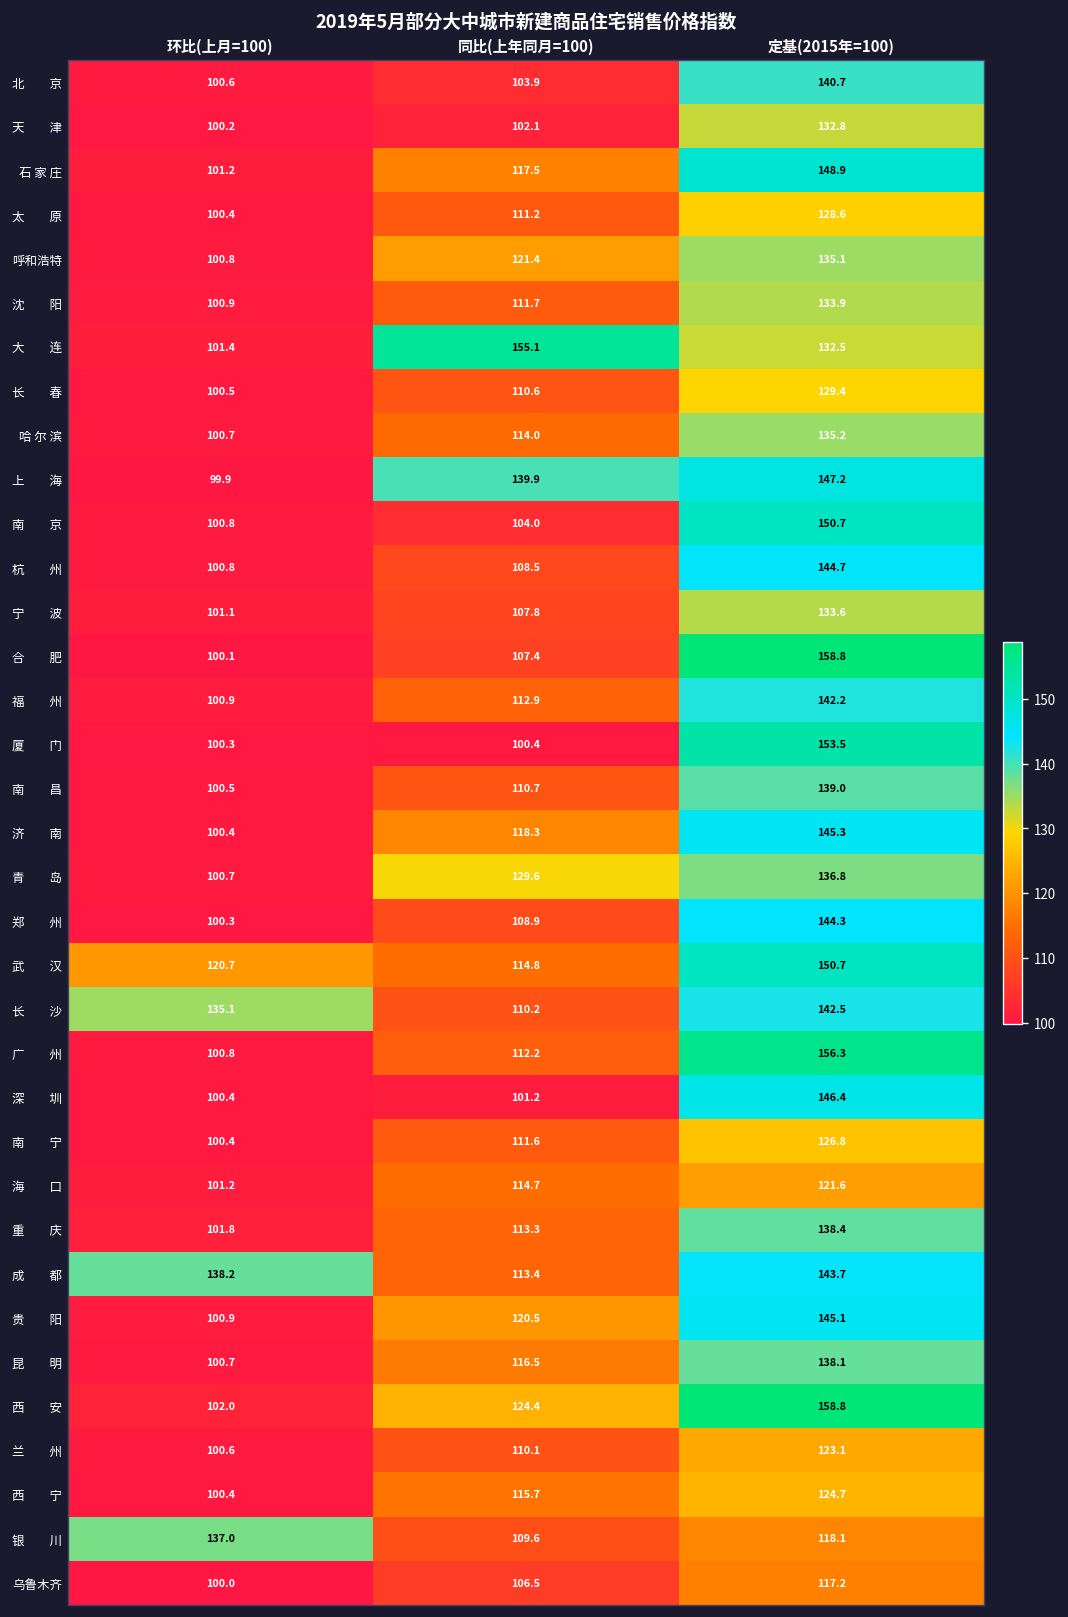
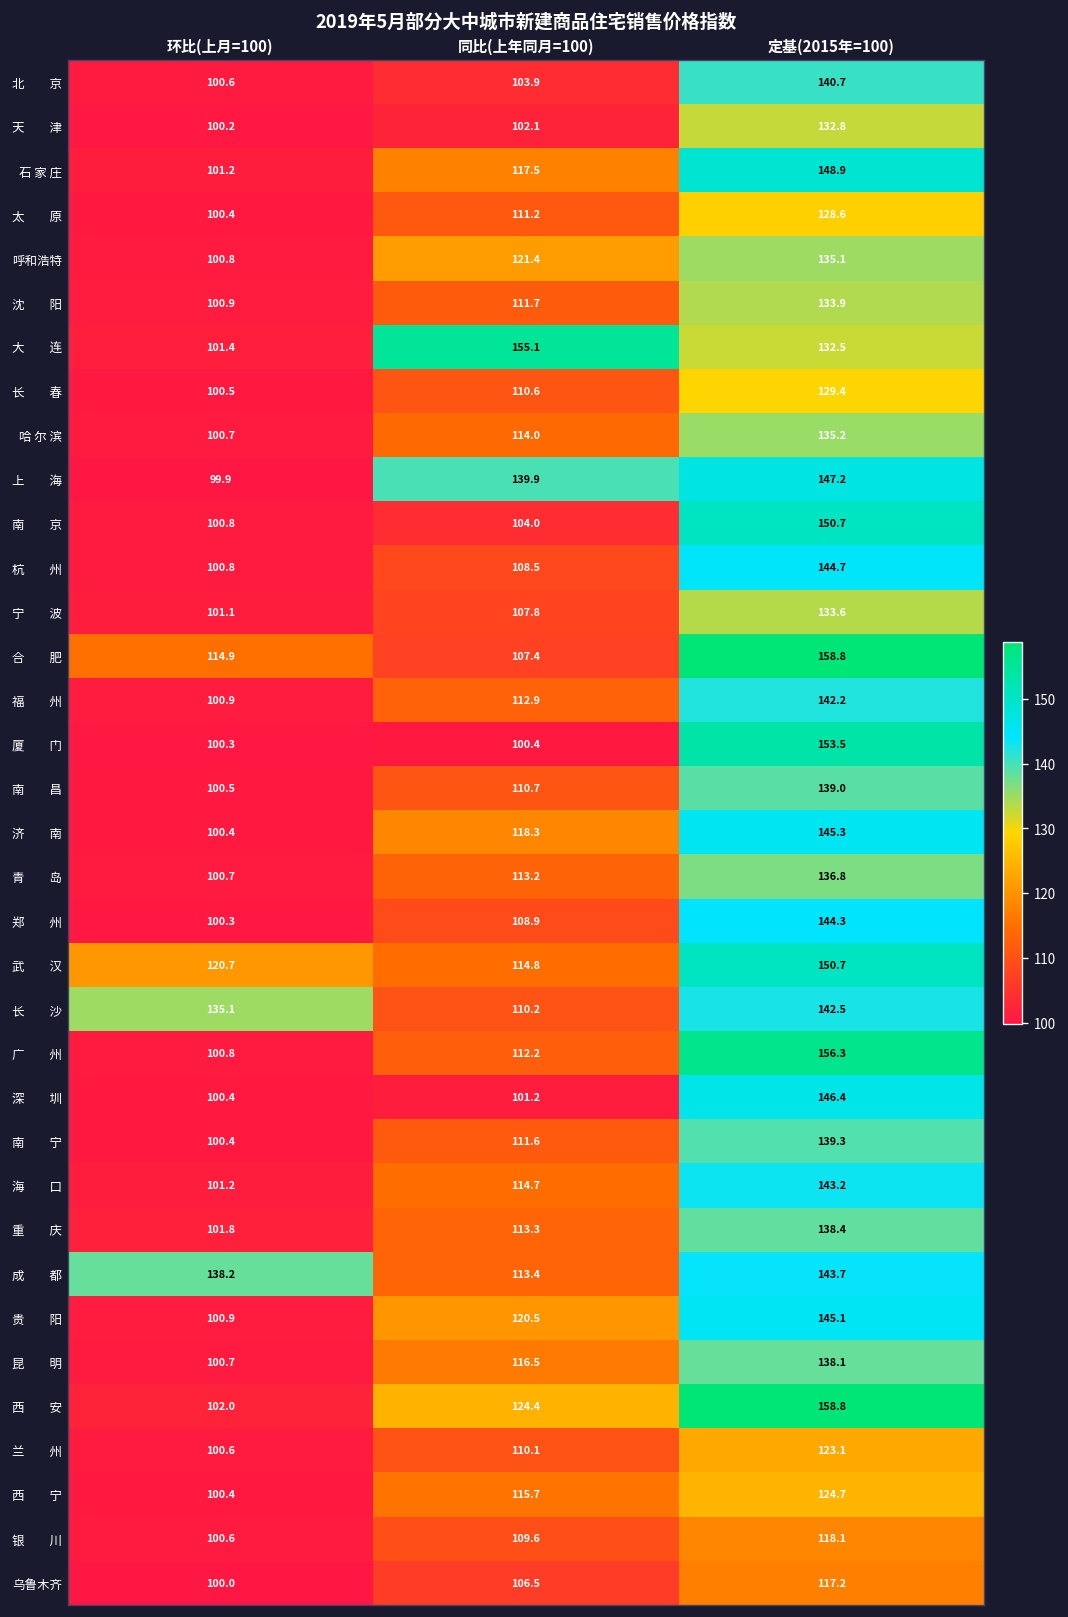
合 肥, 环比(上月=100): 100.1 -> 114.9
青 岛, 同比(上年同月=100): 129.6 -> 113.2
南 宁, 定基(2015年=100): 126.8 -> 139.3
海 口, 定基(2015年=100): 121.6 -> 143.2
银 川, 环比(上月=100): 137.0 -> 100.6
